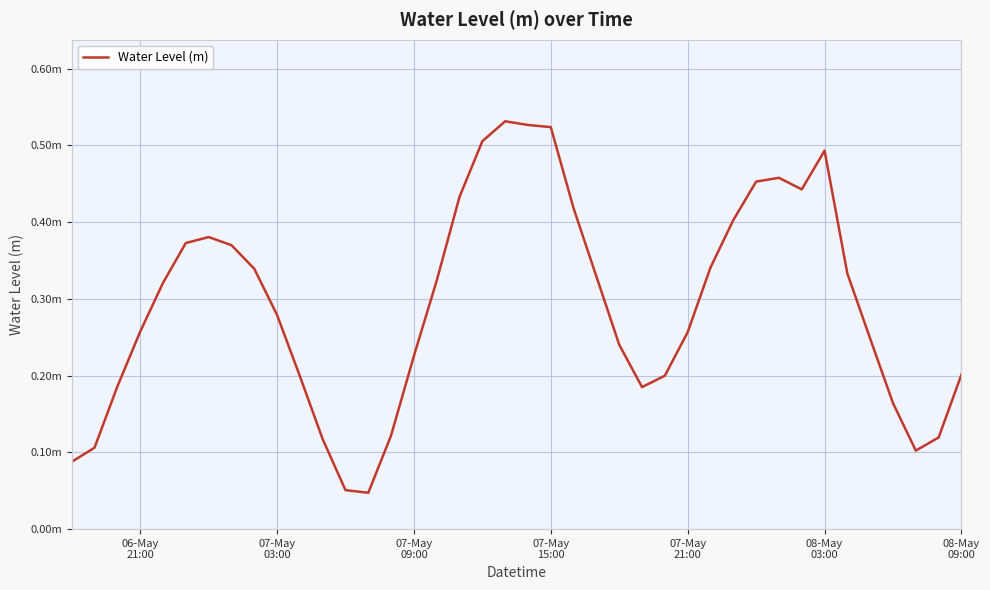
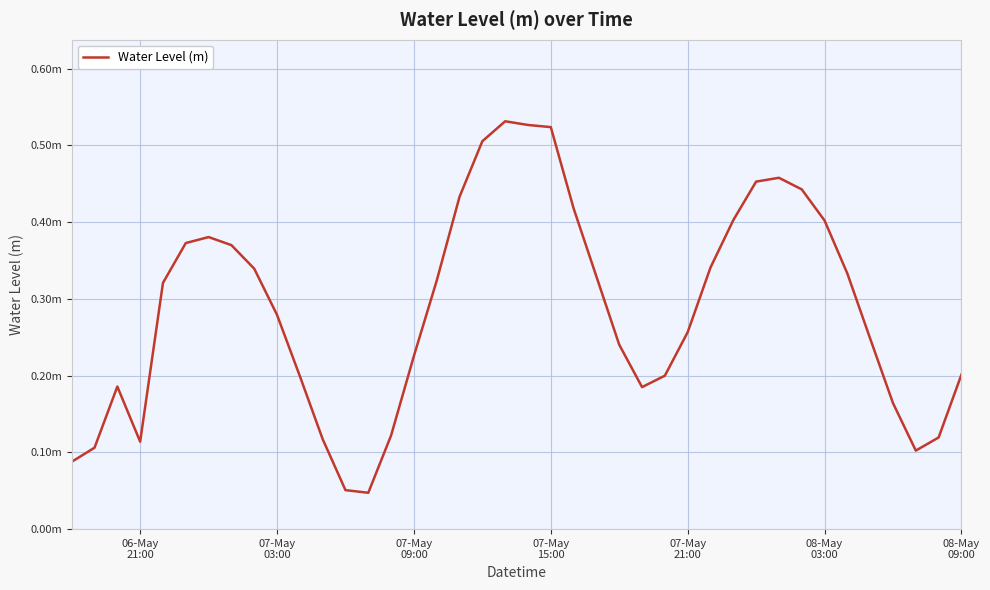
06-May 21:00: 0.26m -> 0.11m
08-May 03:00: 0.49m -> 0.40m
